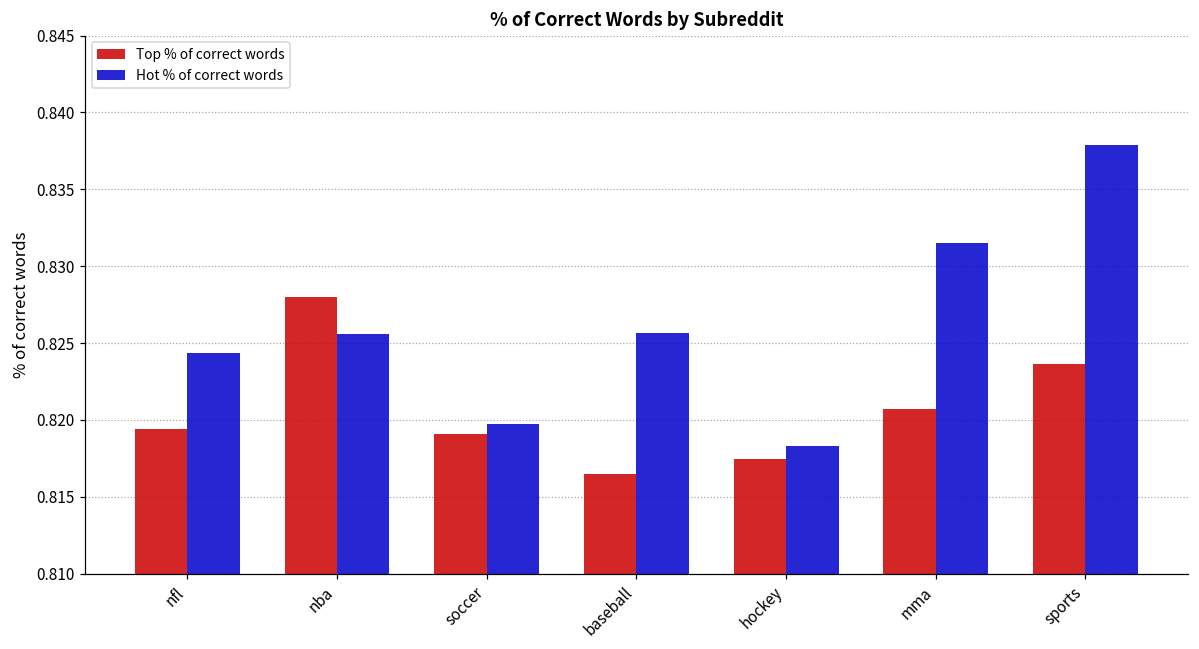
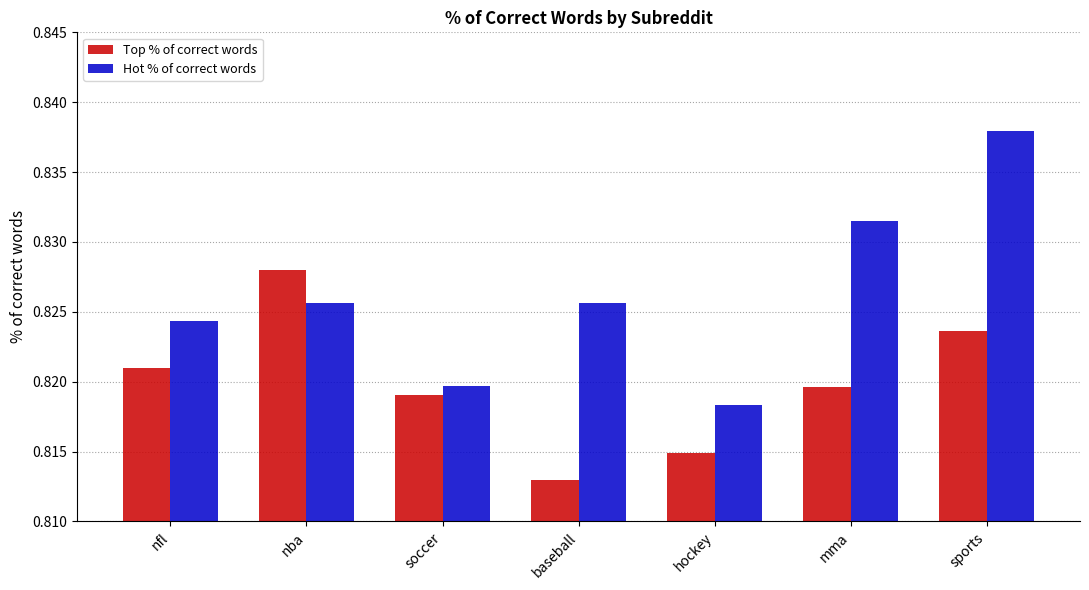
Top % of correct words, nfl: 0.8194 -> 0.8210
Top % of correct words, baseball: 0.8165 -> 0.8130
Top % of correct words, hockey: 0.8174 -> 0.8149
Top % of correct words, mma: 0.8207 -> 0.8196
